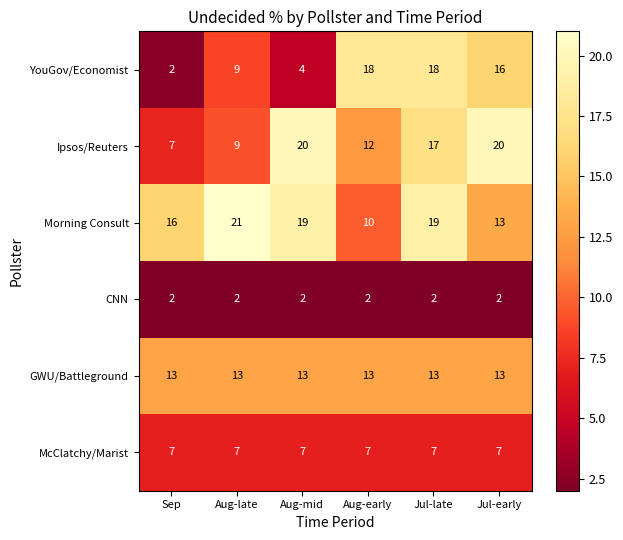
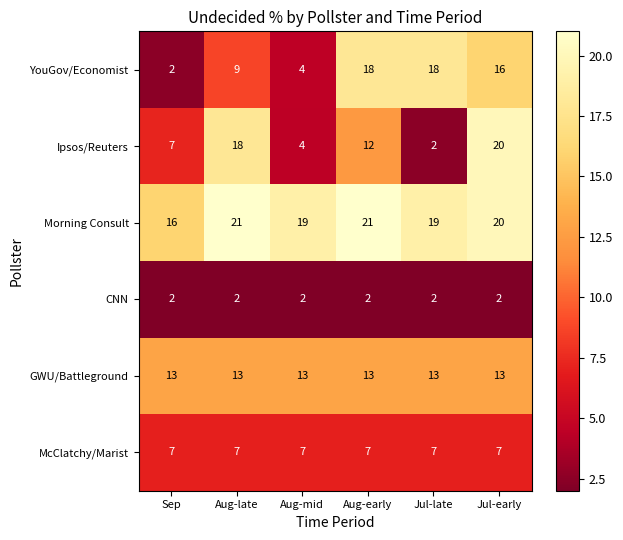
Ipsos/Reuters, Aug-late: 9 -> 18
Ipsos/Reuters, Aug-mid: 20 -> 4
Ipsos/Reuters, Jul-late: 17 -> 2
Morning Consult, Aug-early: 10 -> 21
Morning Consult, Jul-early: 13 -> 20
